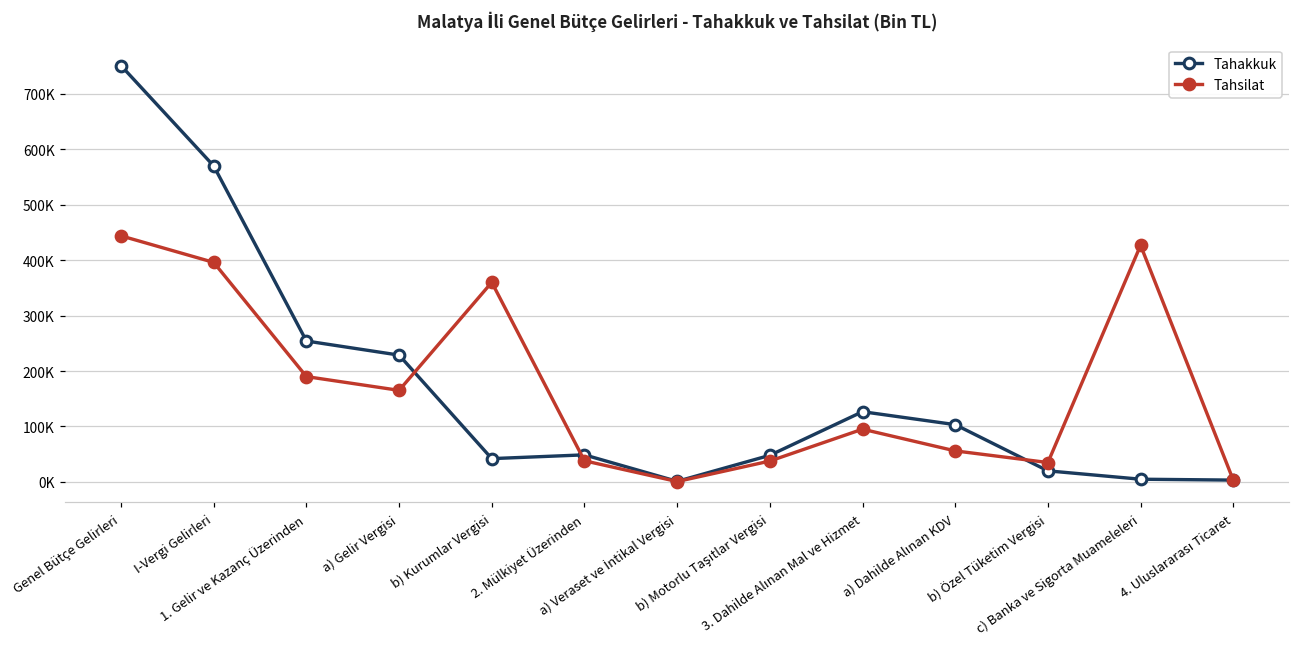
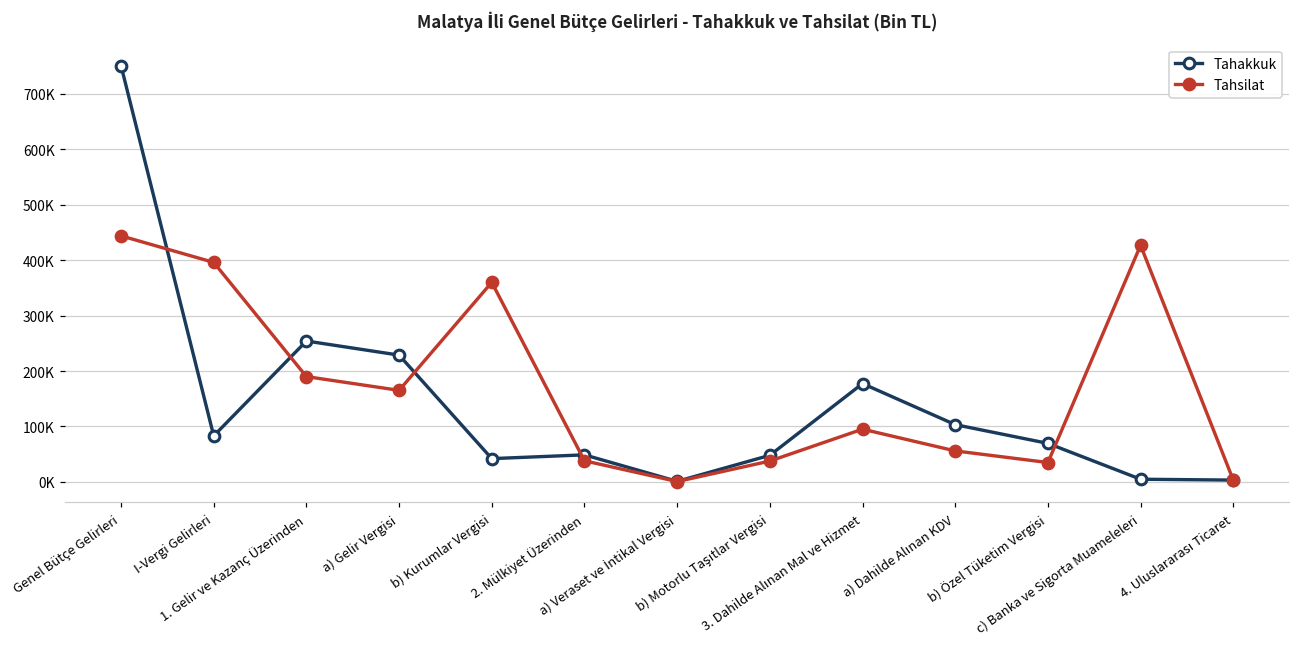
Tahakkuk, I-Vergi Gelirleri: 570000 -> 80000
Tahakkuk, 3. Dahilde Alınan Mal ve Hizmet: 130000 -> 180000
Tahakkuk, b) Özel Tüketim Vergisi: 20000 -> 70000
